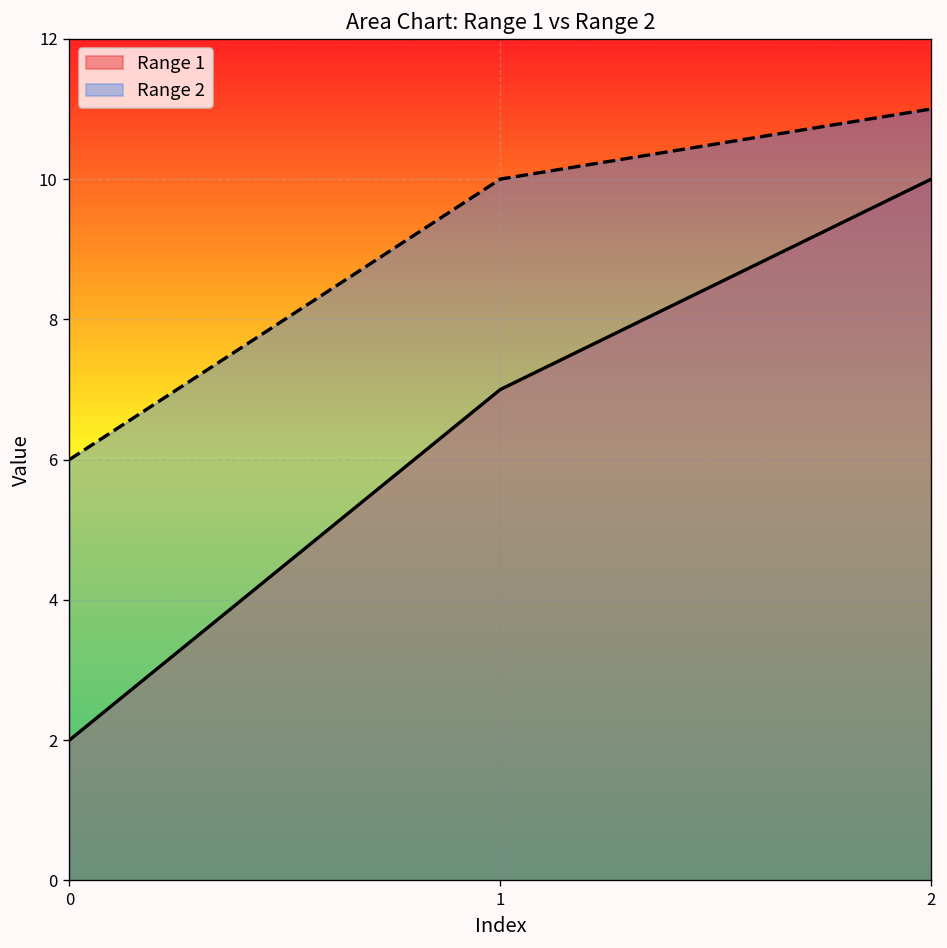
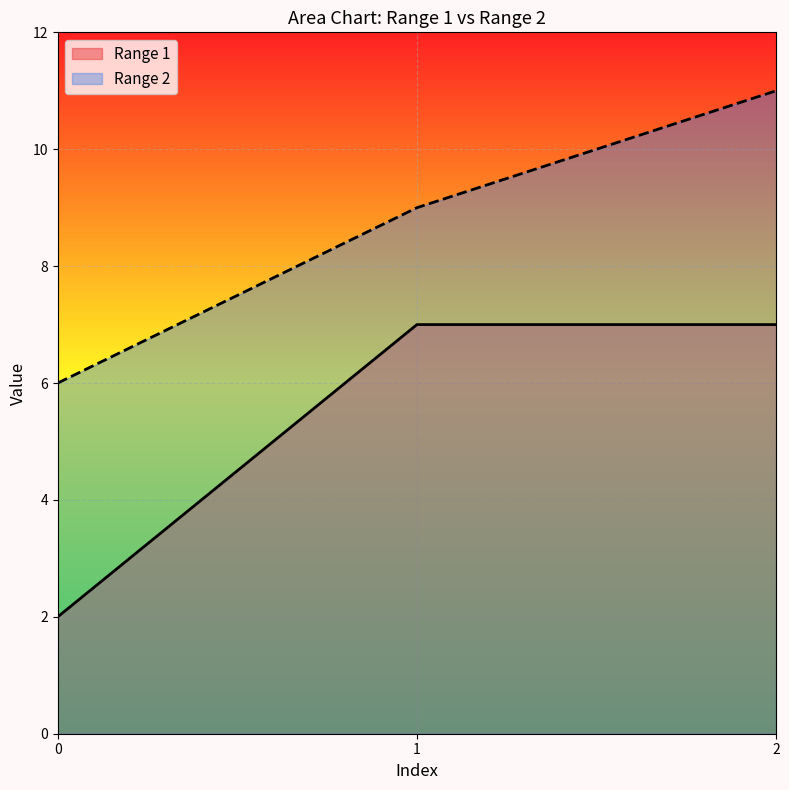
Range 2, 1: 10 -> 9
Range 1, 2: 10 -> 7
